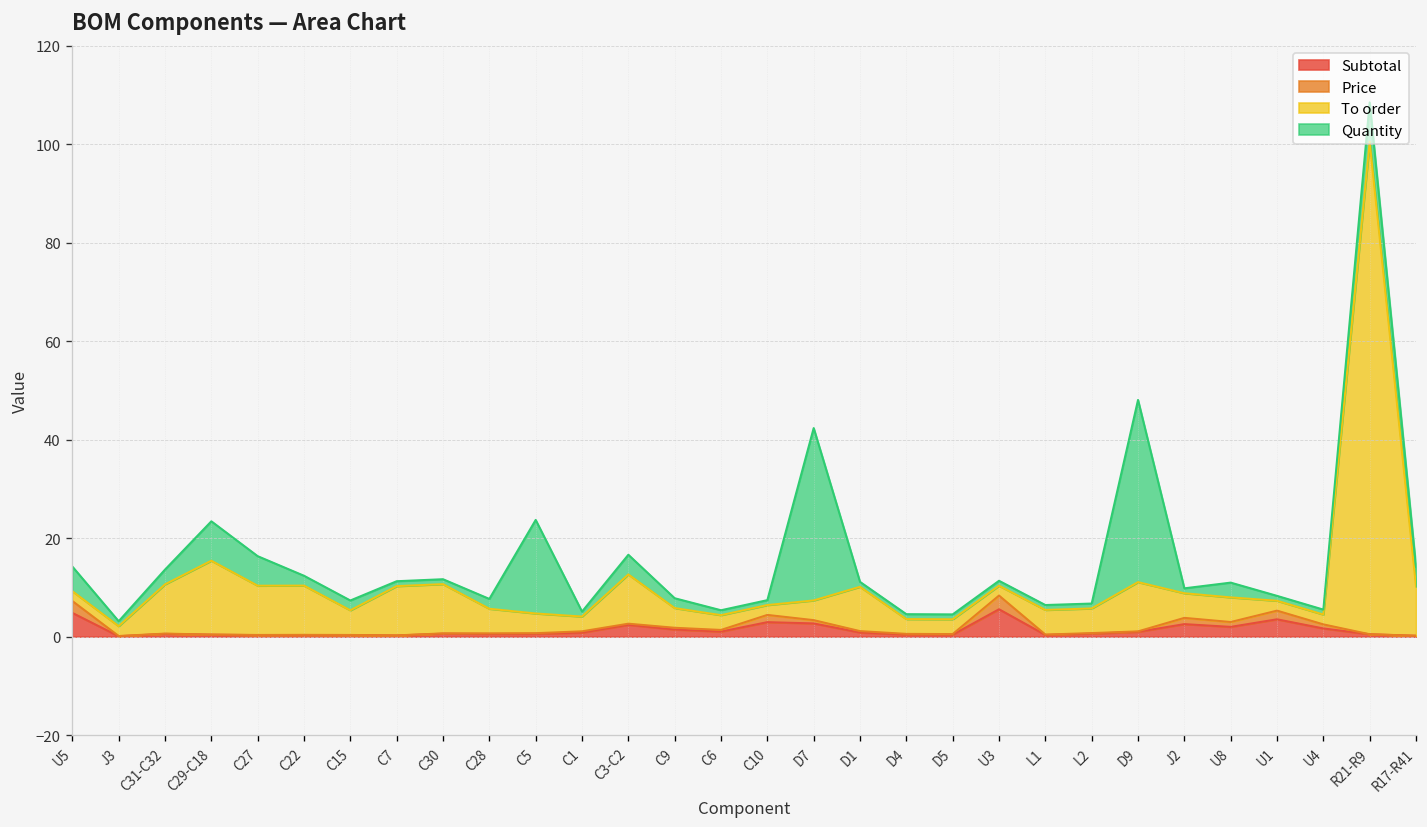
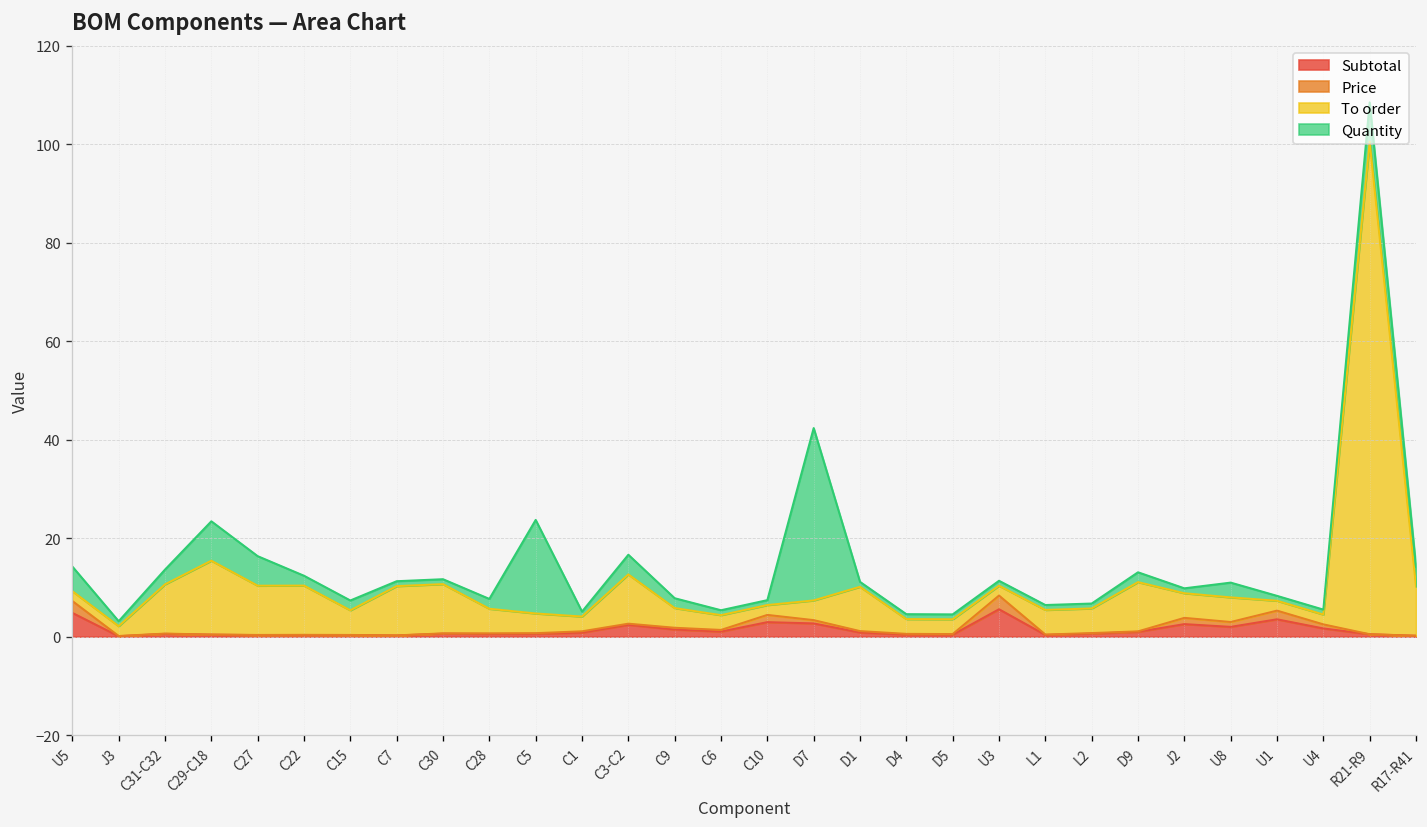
Quantity, D9: 37 -> 2
